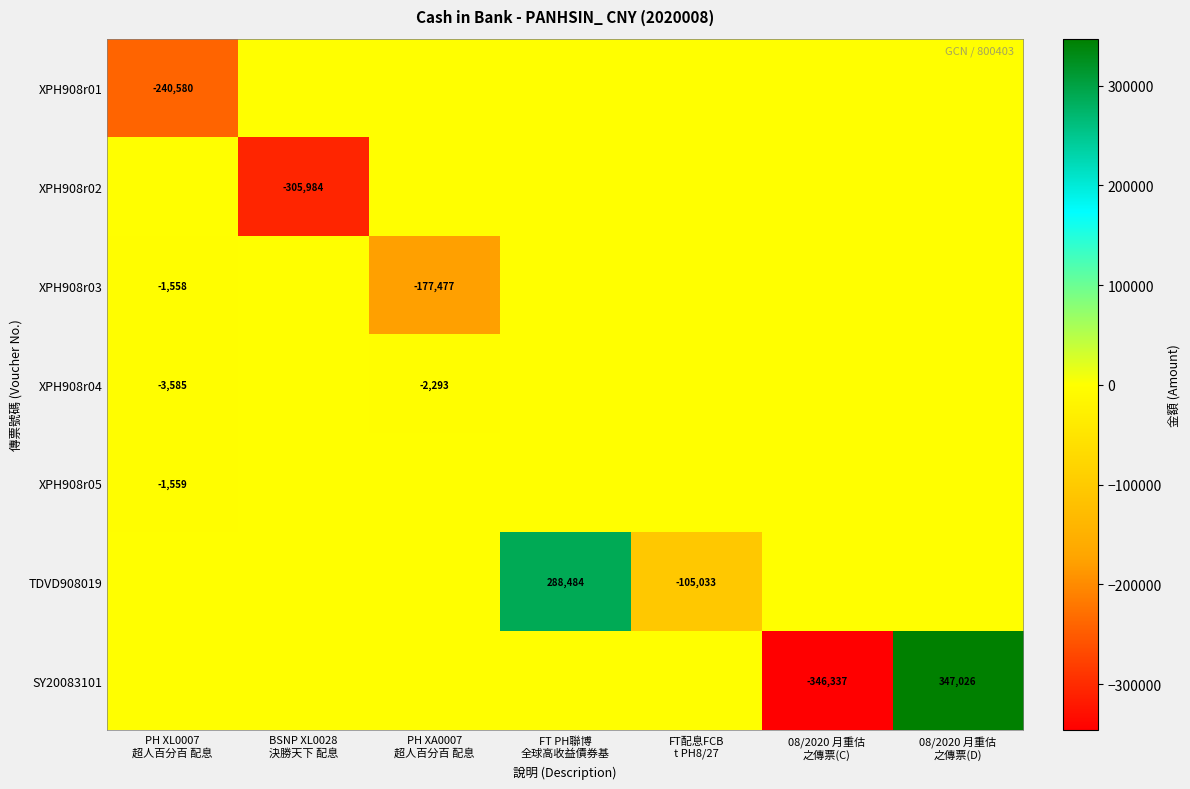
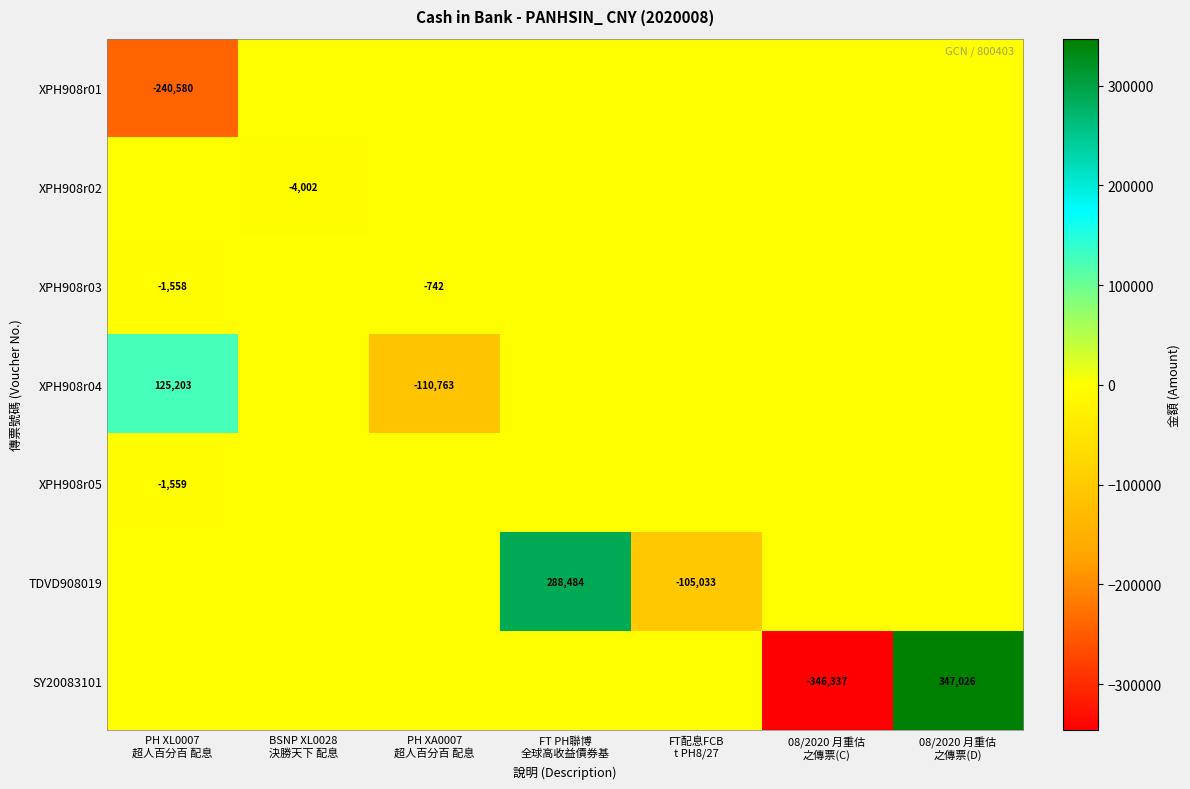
XPH908r02, BSNP XL0028 決勝天下 配息: -305,984 -> -4,002
XPH908r03, PH XA0007 超人百分百 配息: -177,477 -> -742
XPH908r04, PH XL0007 超人百分百 配息: -3,585 -> 125,203
XPH908r04, PH XA0007 超人百分百 配息: -2,293 -> -110,763
